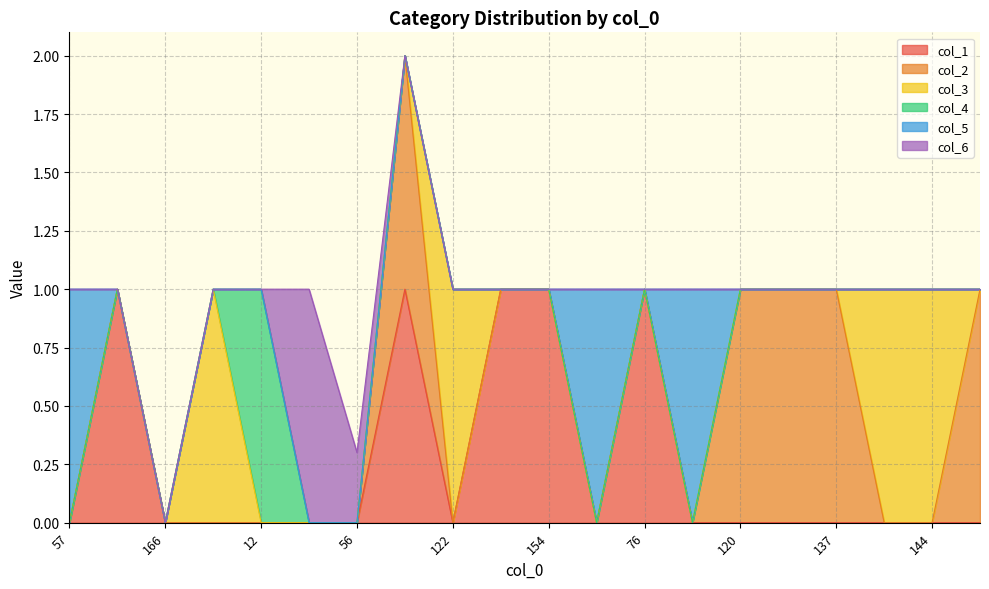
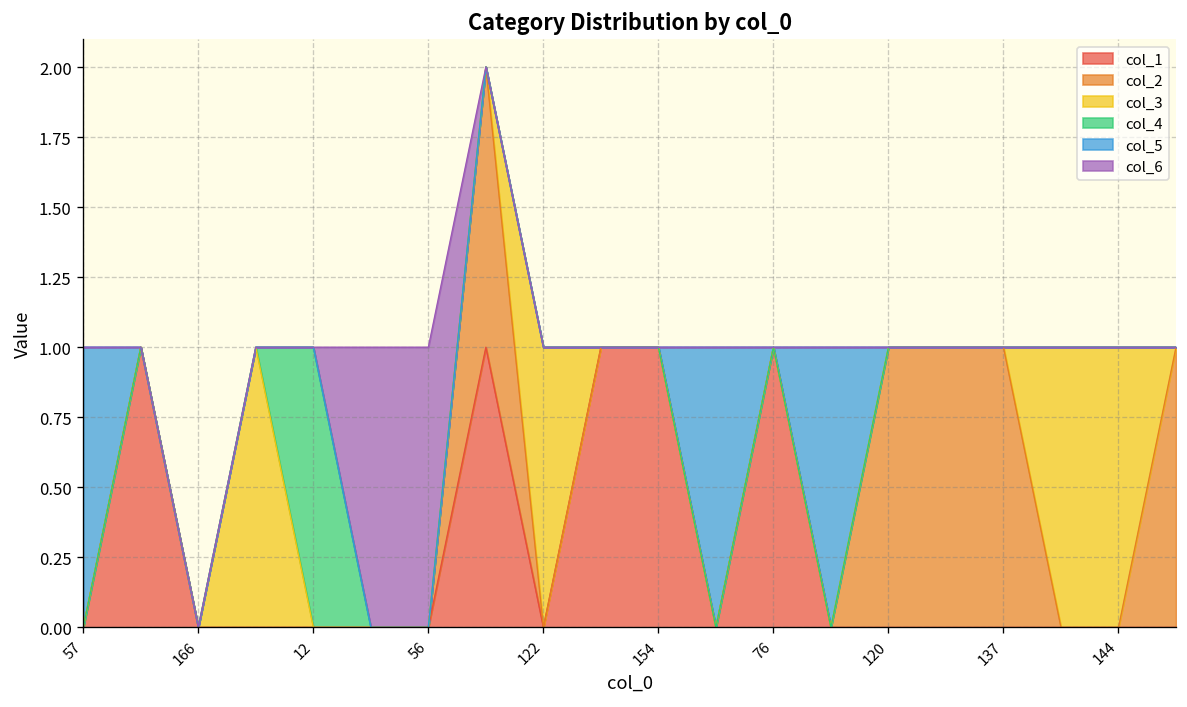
col_6, 56: 0.3 -> 1.0
